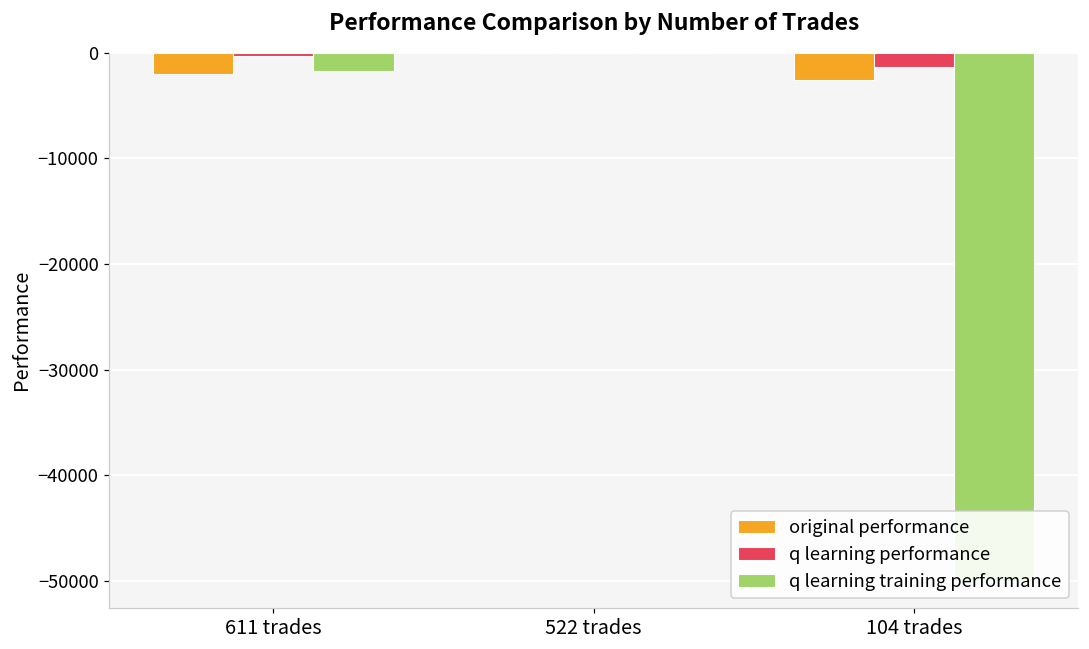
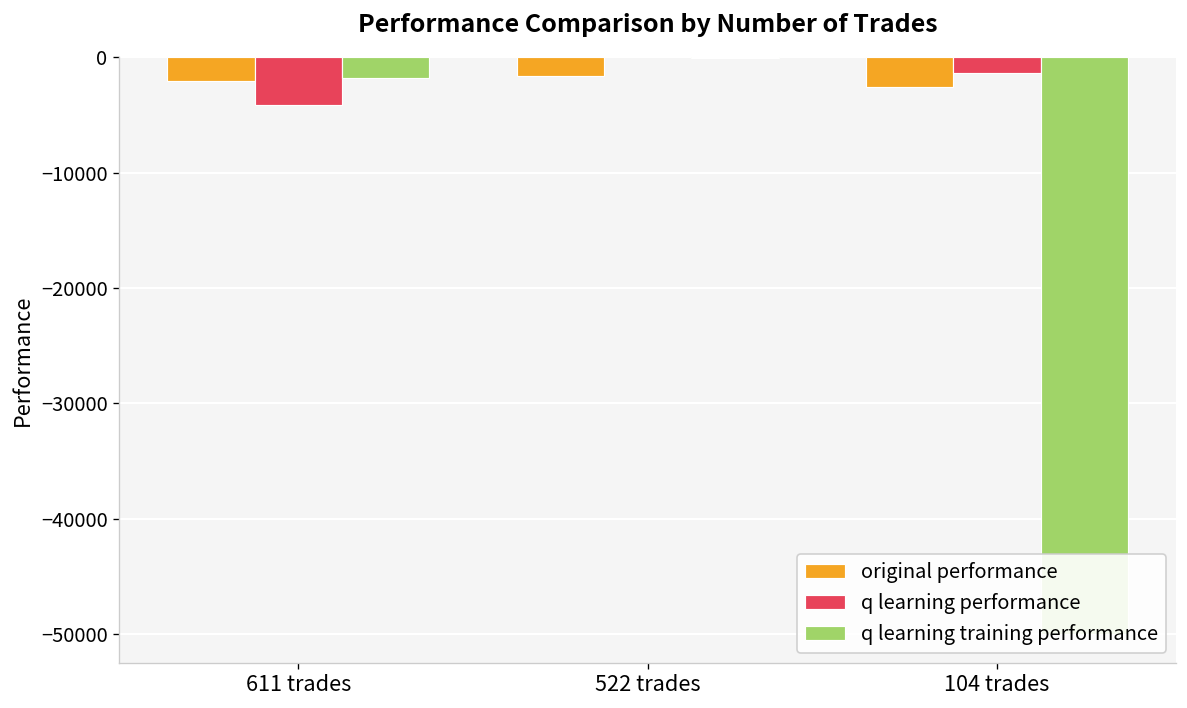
q learning performance, 611 trades: 0 -> -4000
original performance, 522 trades: 0 -> -2000
